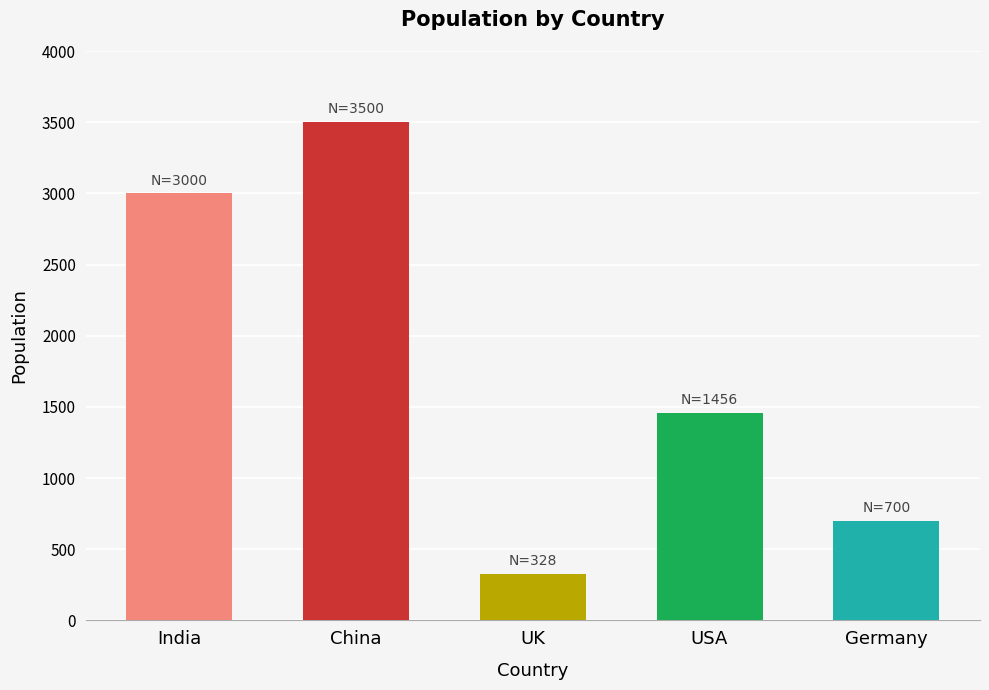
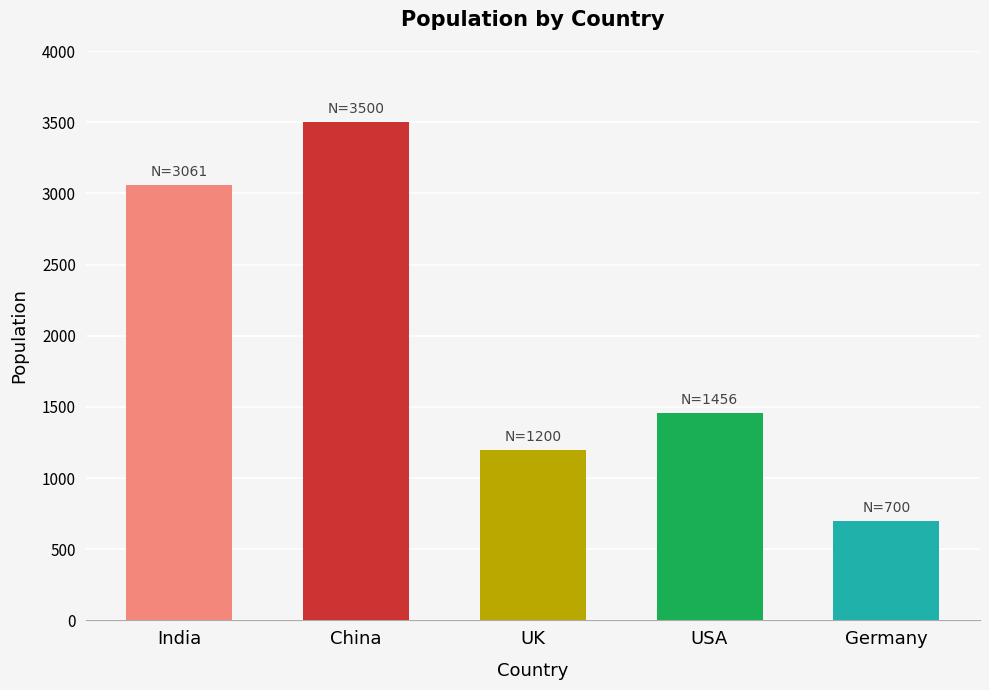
India: 3000 -> 3061
UK: 328 -> 1200
